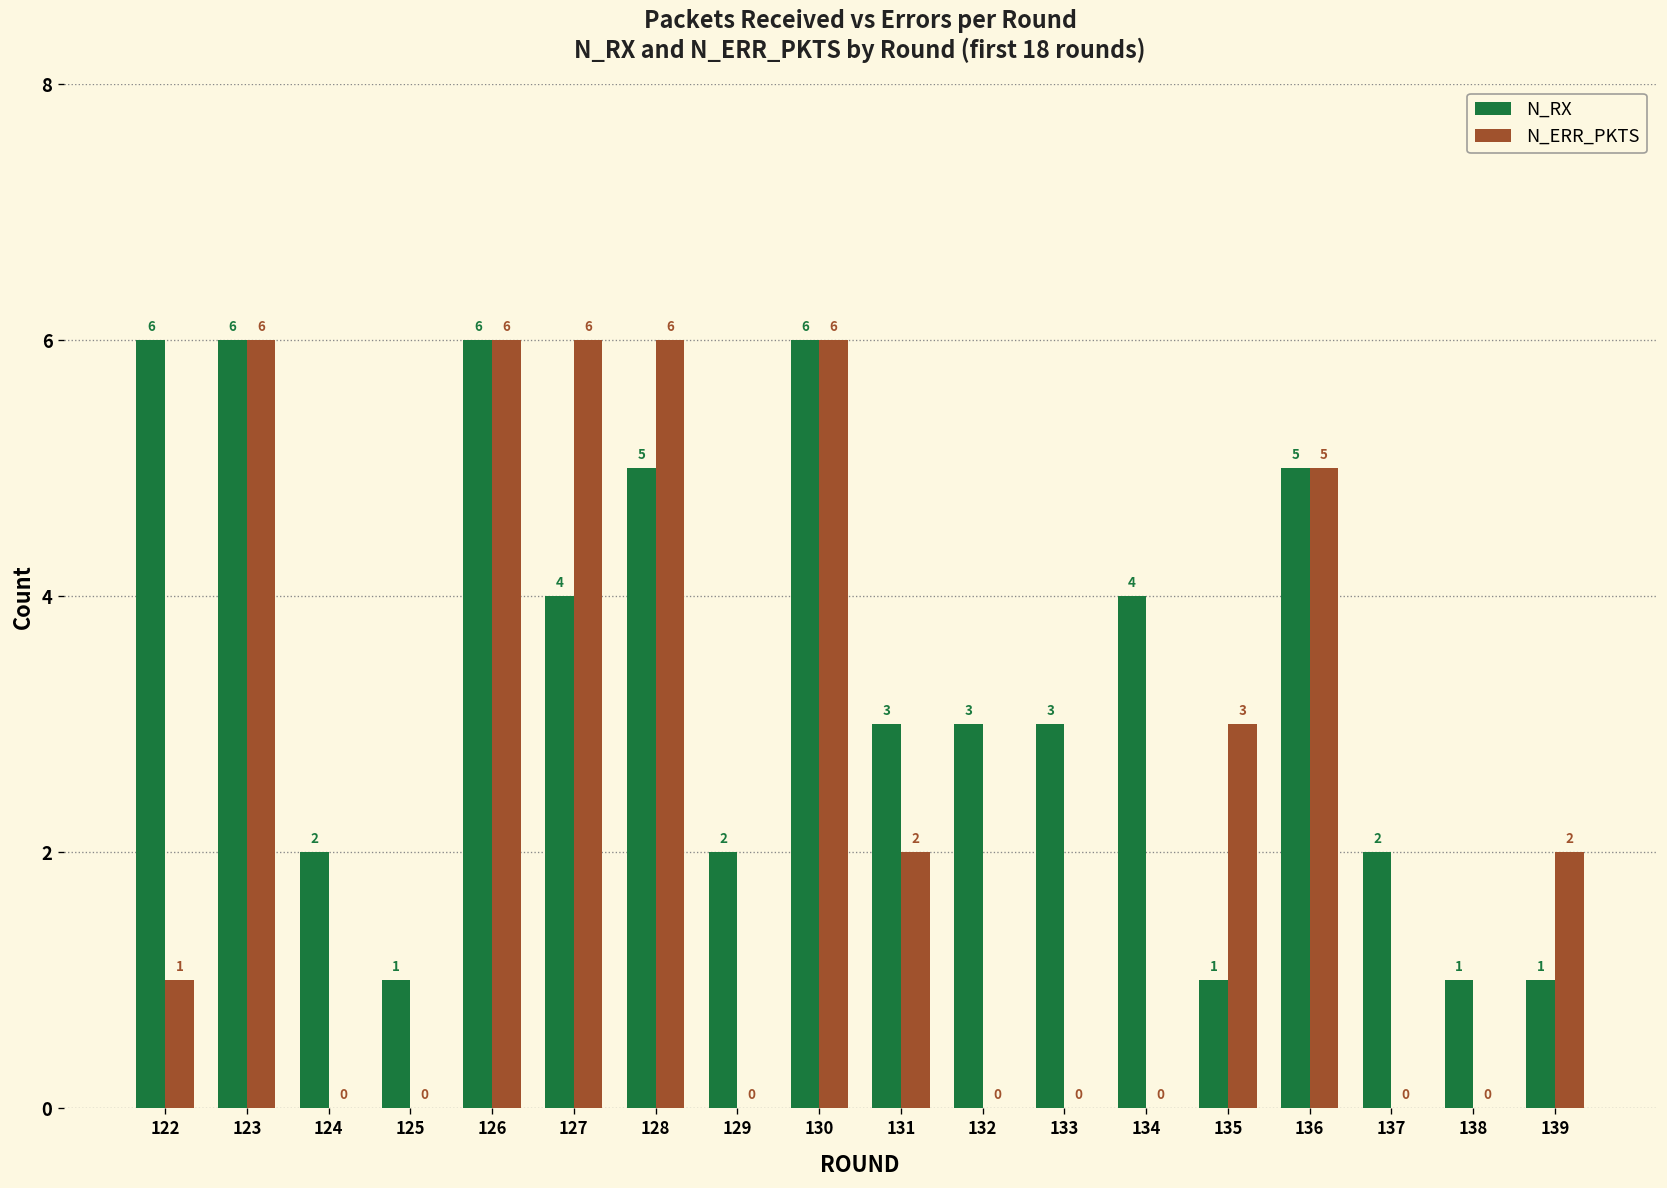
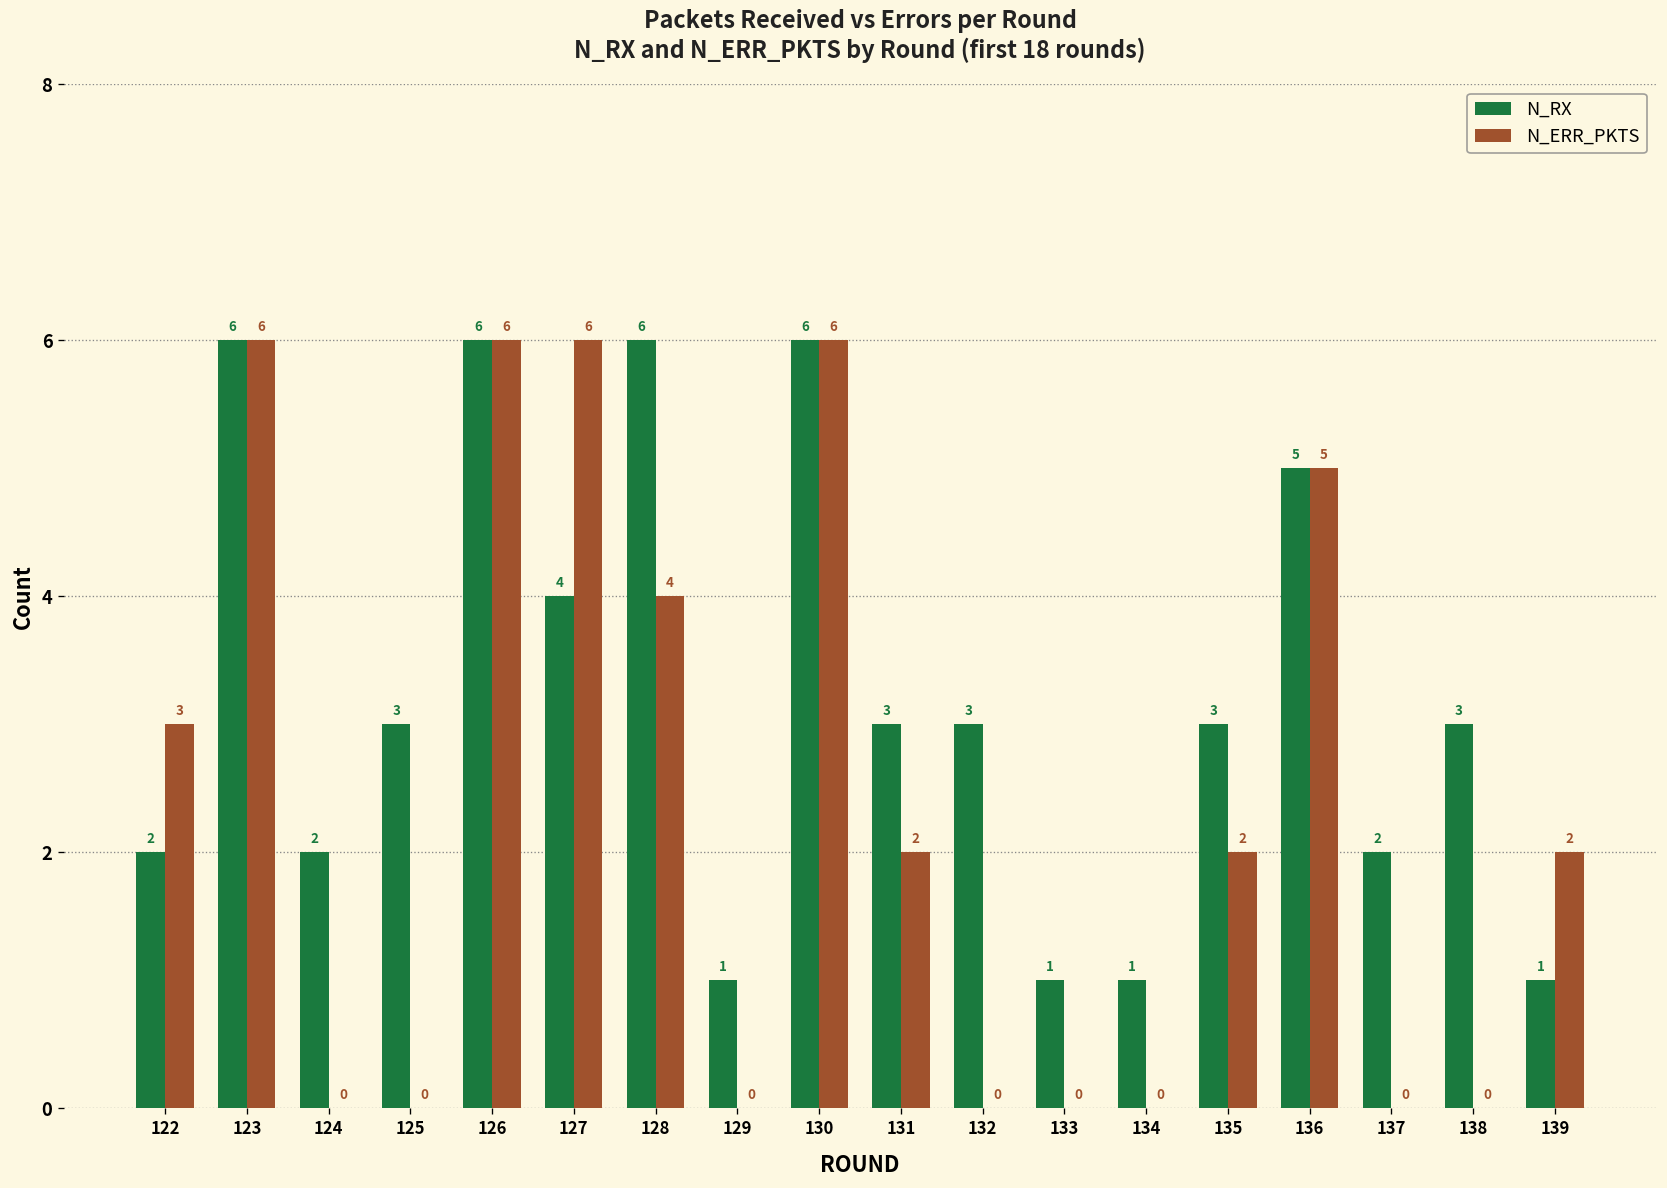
N_RX, 122: 6 -> 2
N_ERR_PKTS, 122: 1 -> 3
N_RX, 125: 1 -> 3
N_RX, 128: 5 -> 6
N_ERR_PKTS, 128: 6 -> 4
N_RX, 129: 2 -> 1
N_RX, 133: 3 -> 1
N_RX, 134: 4 -> 1
N_RX, 135: 1 -> 3
N_ERR_PKTS, 135: 3 -> 2
N_RX, 138: 1 -> 3
